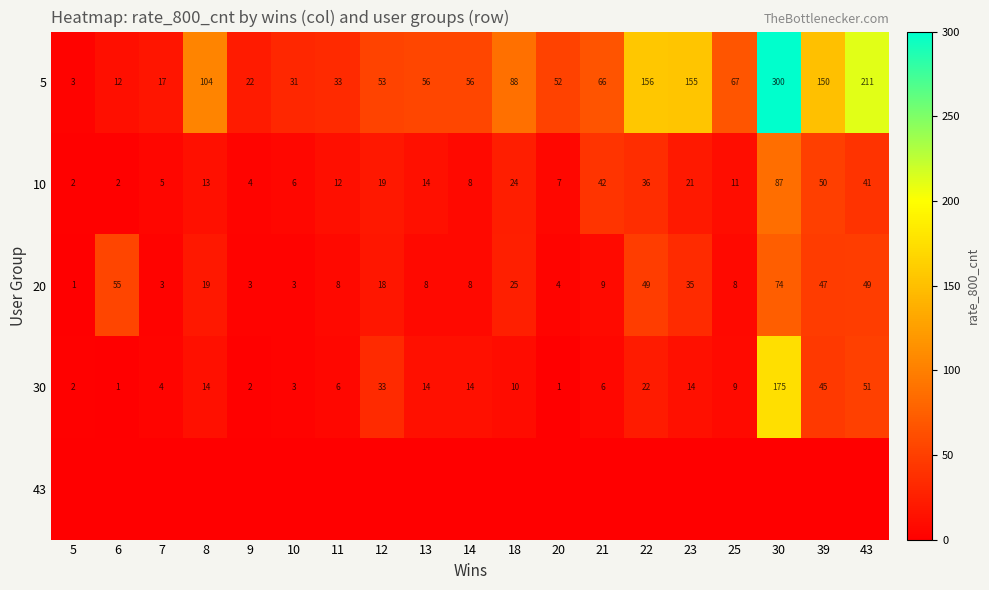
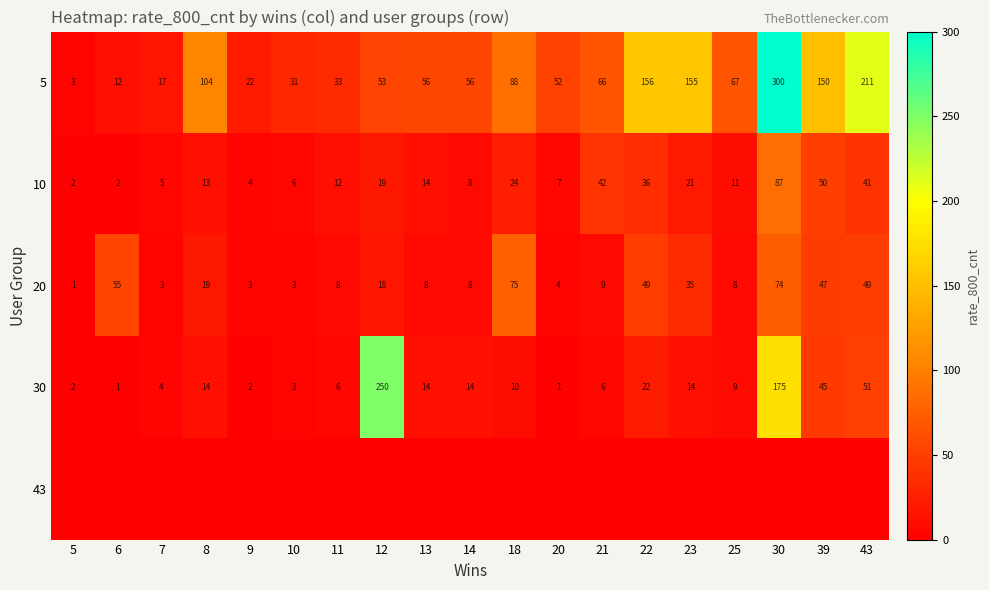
20, 18: 25 -> 75
30, 12: 33 -> 250
